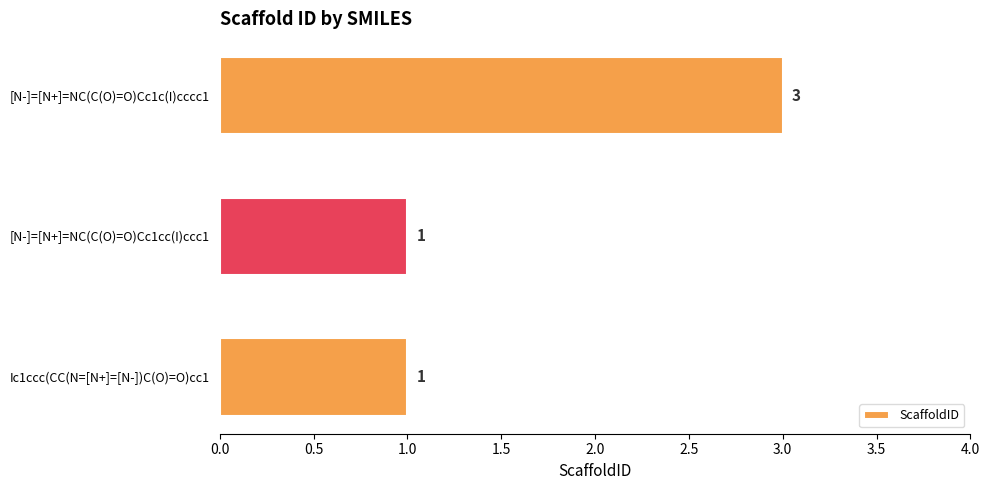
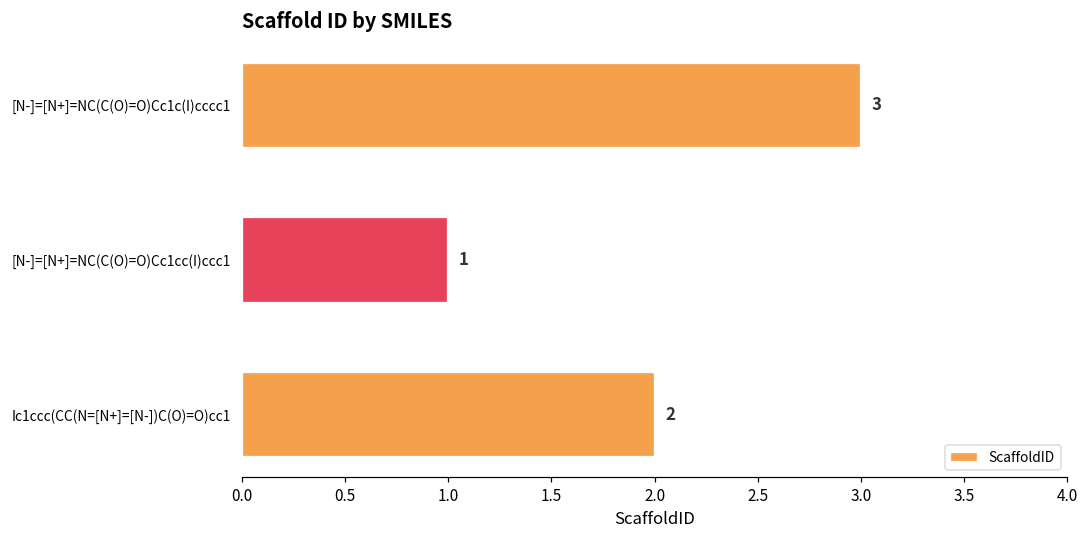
Ic1ccc(CC(N=[N+]=[N-])C(O)=O)cc1: 1 -> 2
